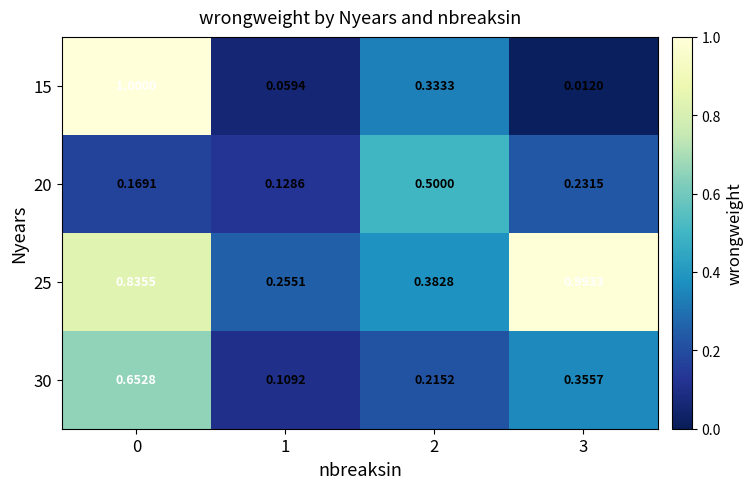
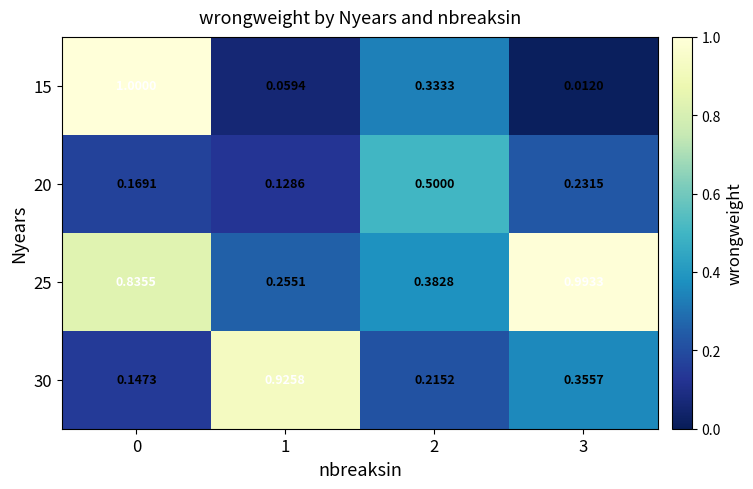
30, 0: 0.6528 -> 0.1473
30, 1: 0.1092 -> 0.9258
